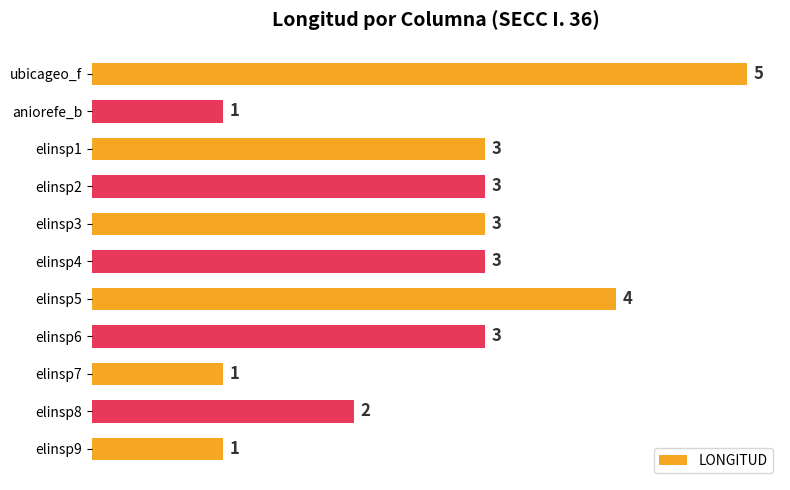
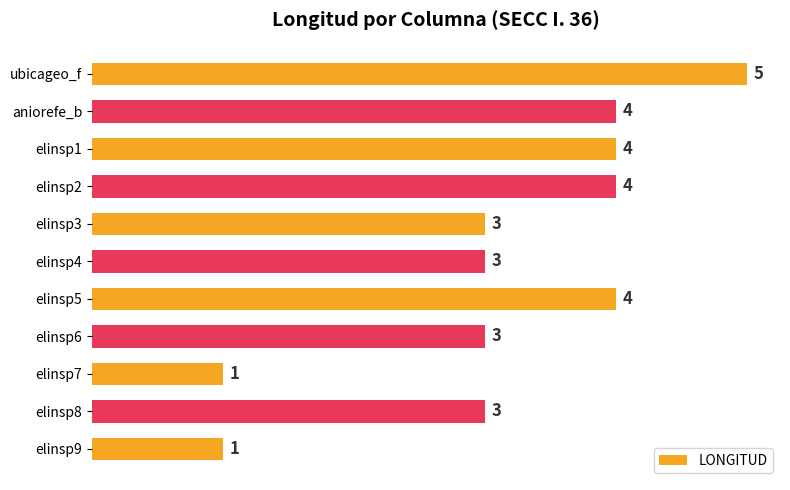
aniorefe_b: 1 -> 4
elinsp1: 3 -> 4
elinsp2: 3 -> 4
elinsp8: 2 -> 3
